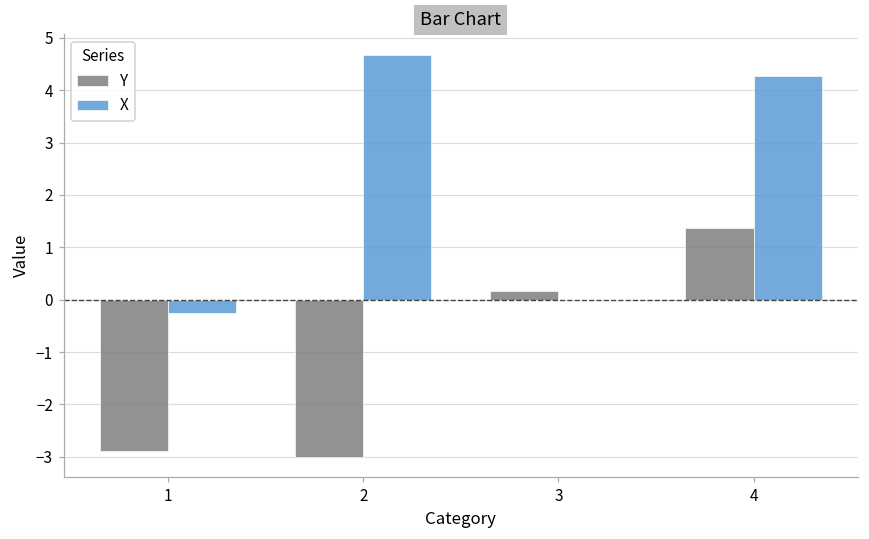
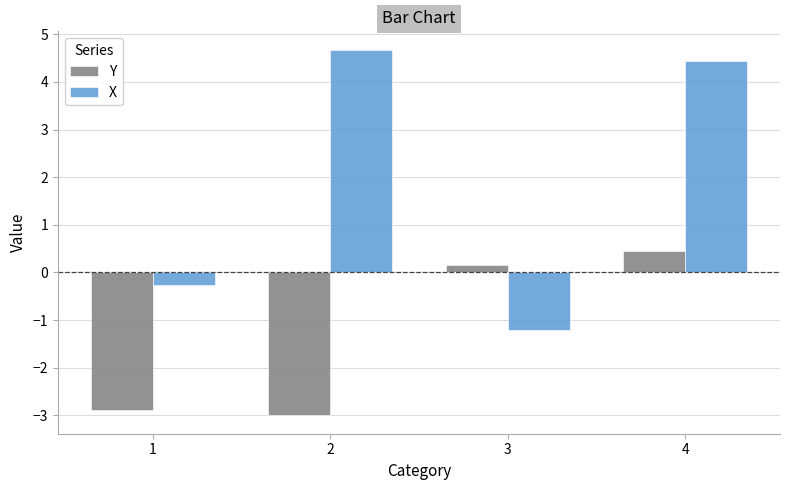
X, 3: 0.0 -> -1.2
Y, 4: 1.4 -> 0.5
X, 4: 4.3 -> 4.4
